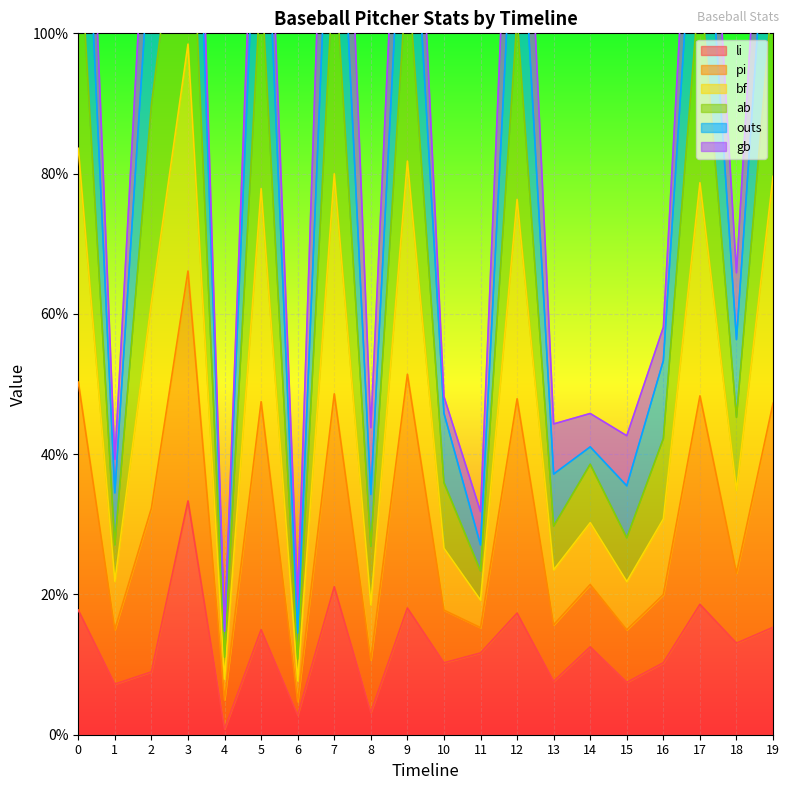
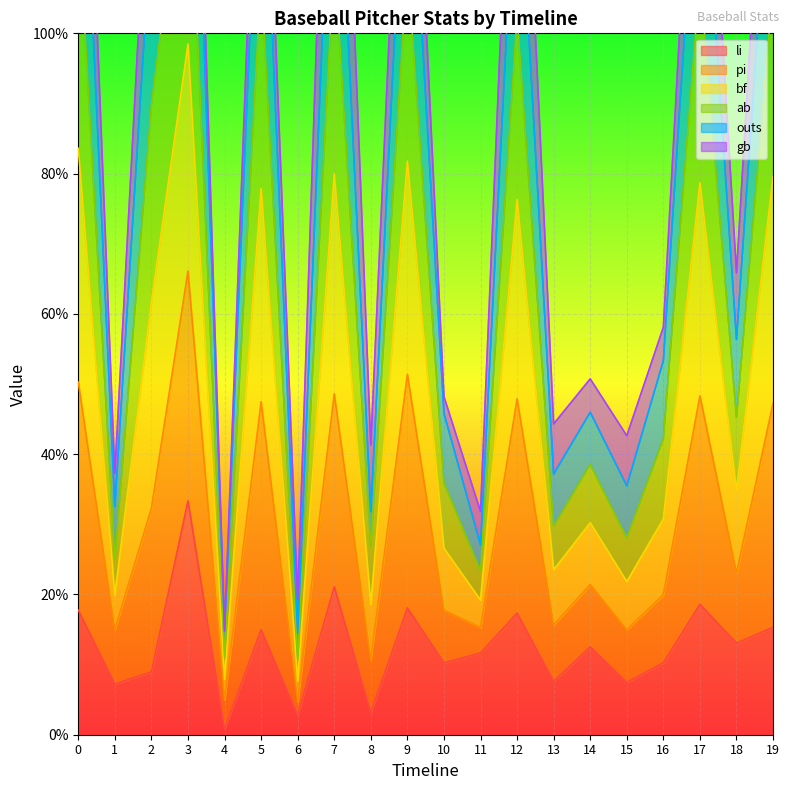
bf, 1: 7% -> 5%
outs, 8: 7% -> 5%
outs, 14: 2% -> 7%
